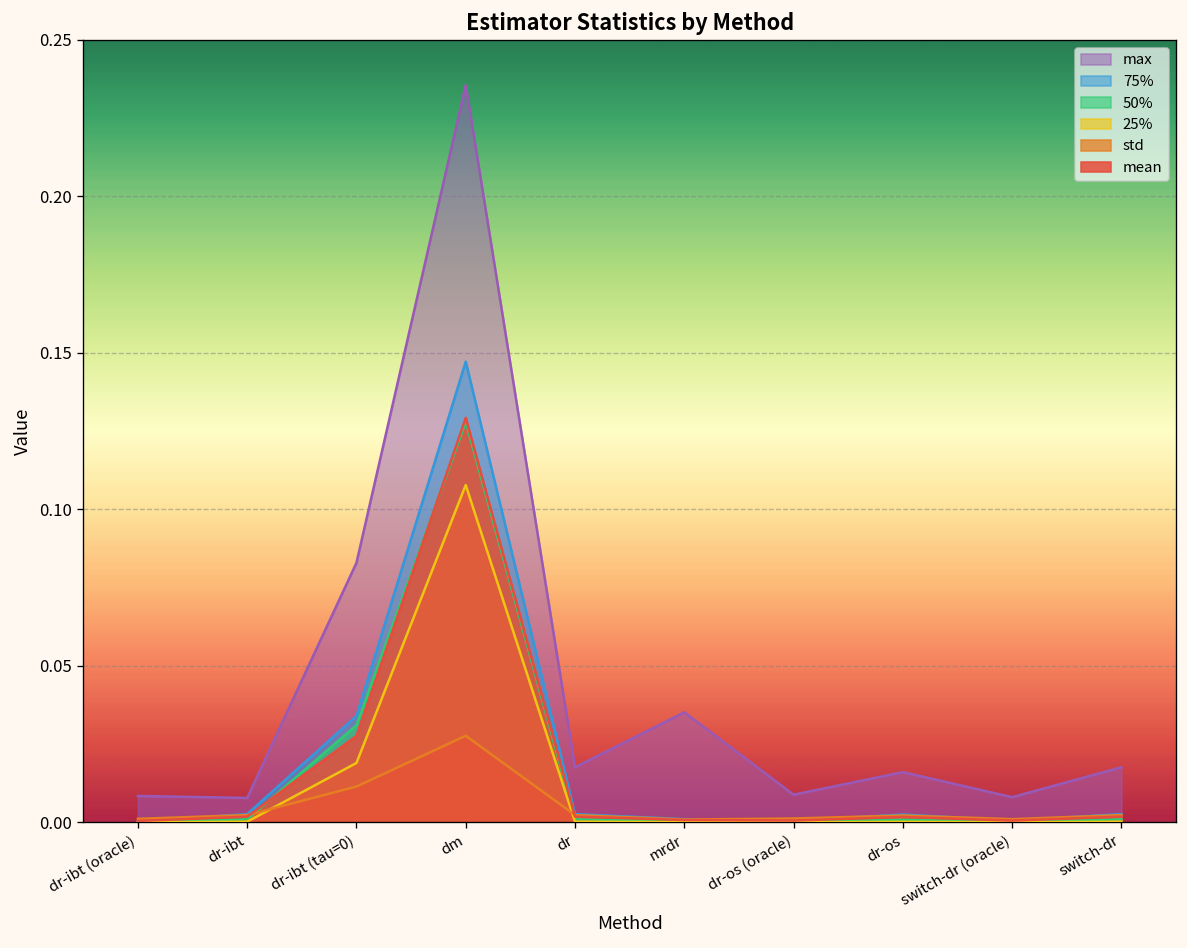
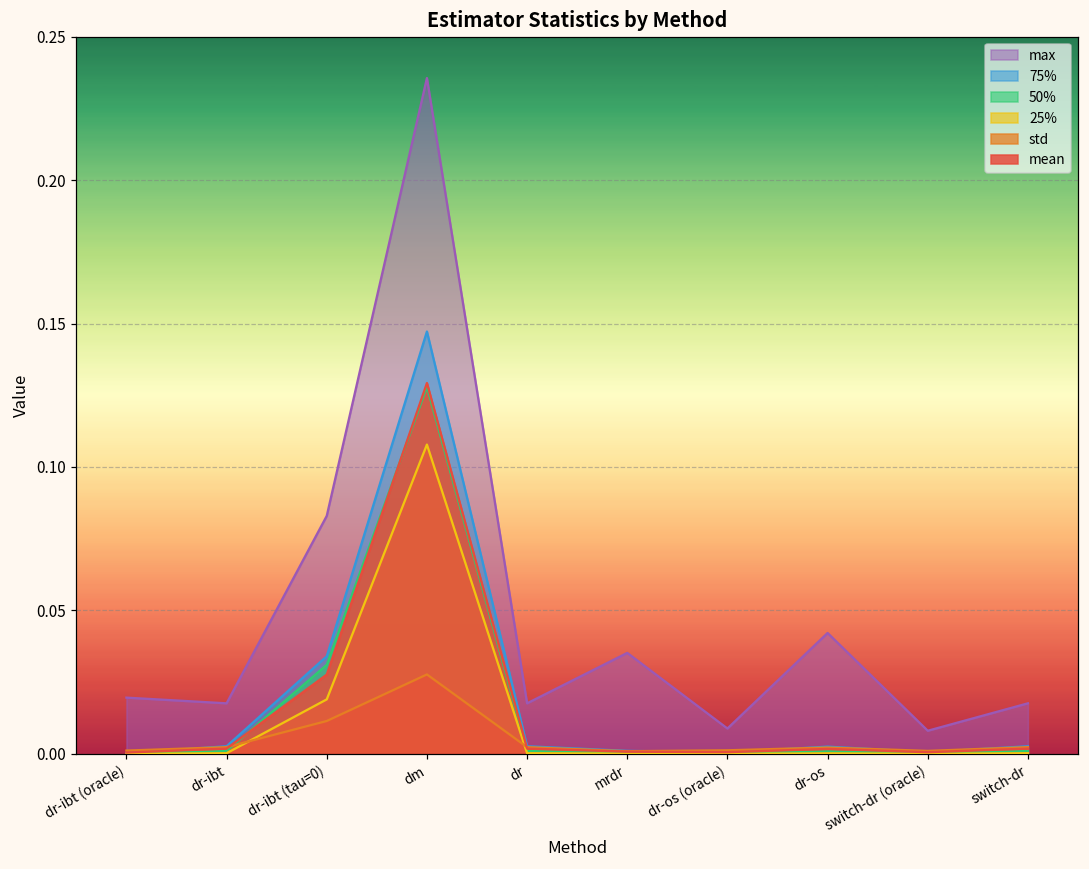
max, dr-ibt (oracle): 0.008 -> 0.020
max, dr-ibt: 0.008 -> 0.018
max, dr-os: 0.016 -> 0.042
